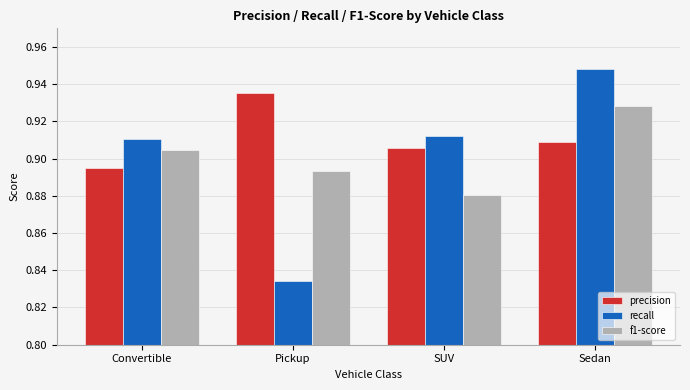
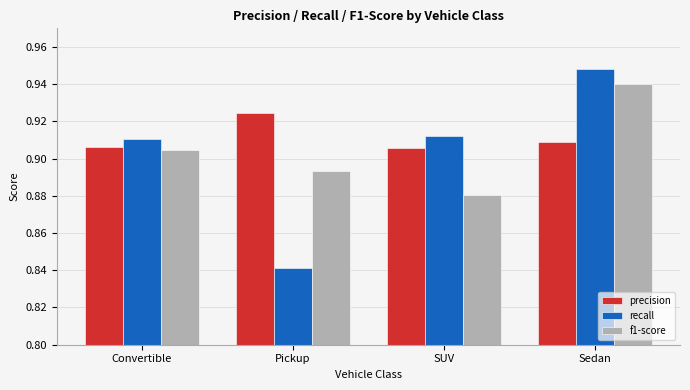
precision, Convertible: 0.895 -> 0.906
precision, Pickup: 0.935 -> 0.924
recall, Pickup: 0.834 -> 0.841
f1-score, Sedan: 0.928 -> 0.940
